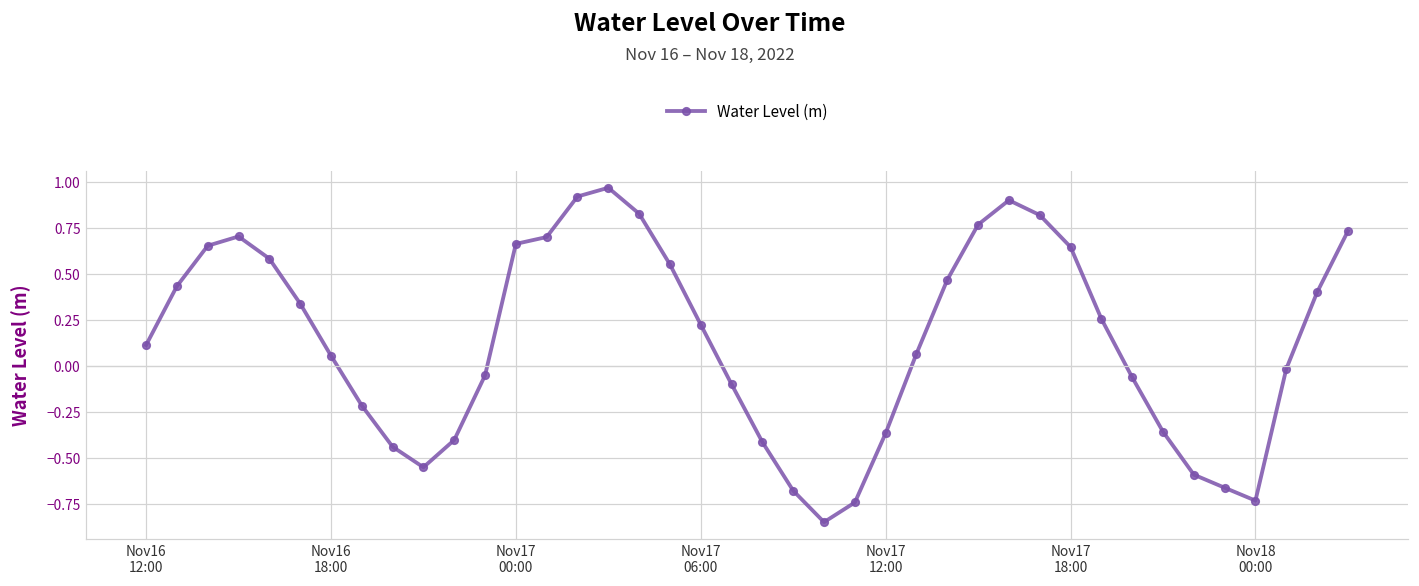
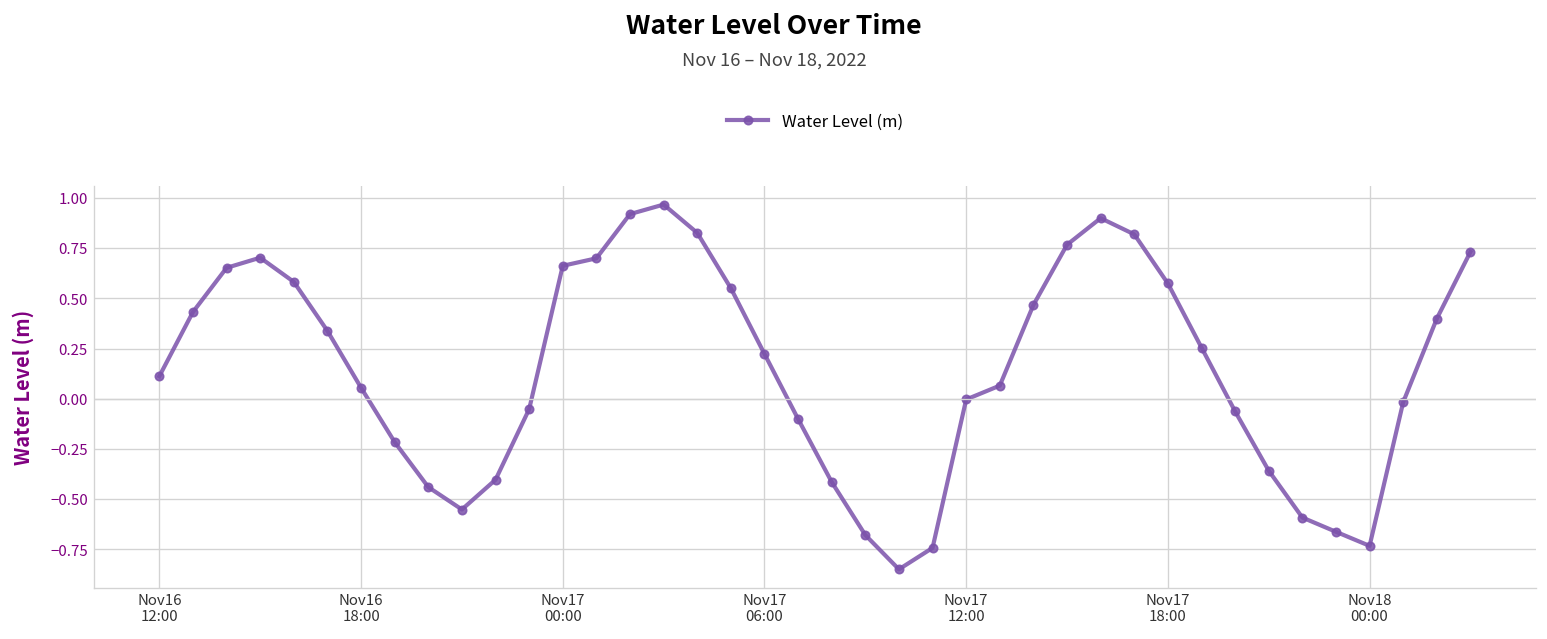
Nov17 12:00: -0.37 -> 0.00
Nov17 18:00: 0.65 -> 0.57
